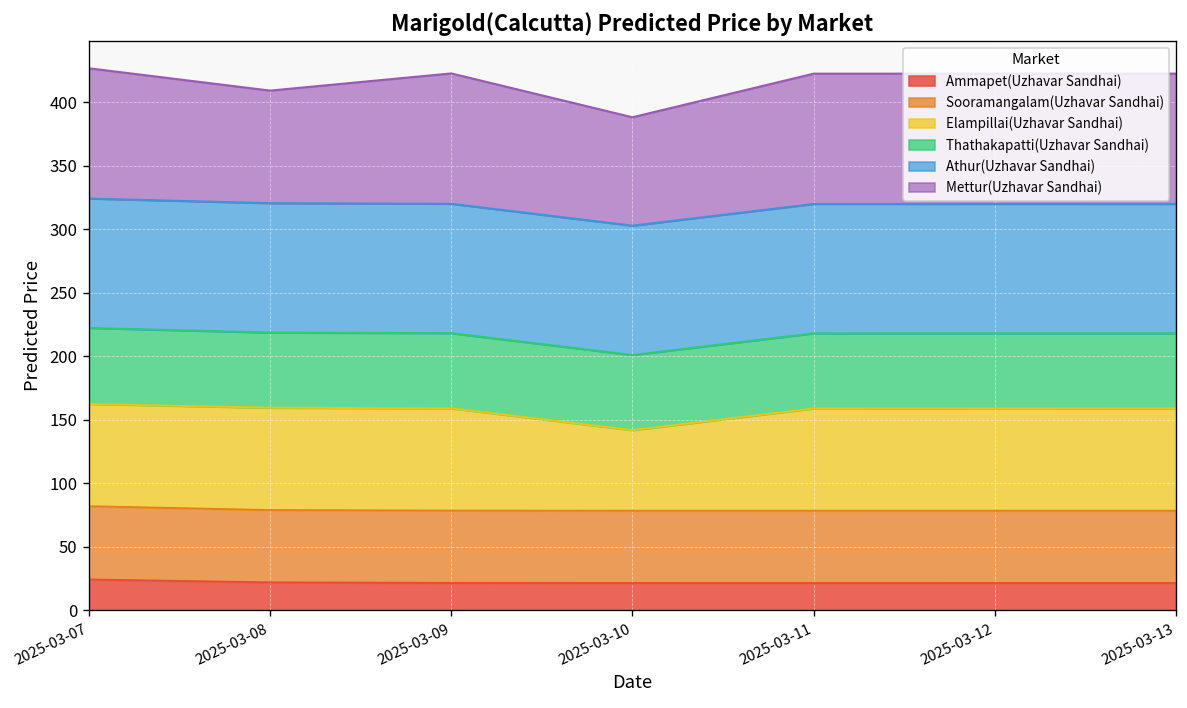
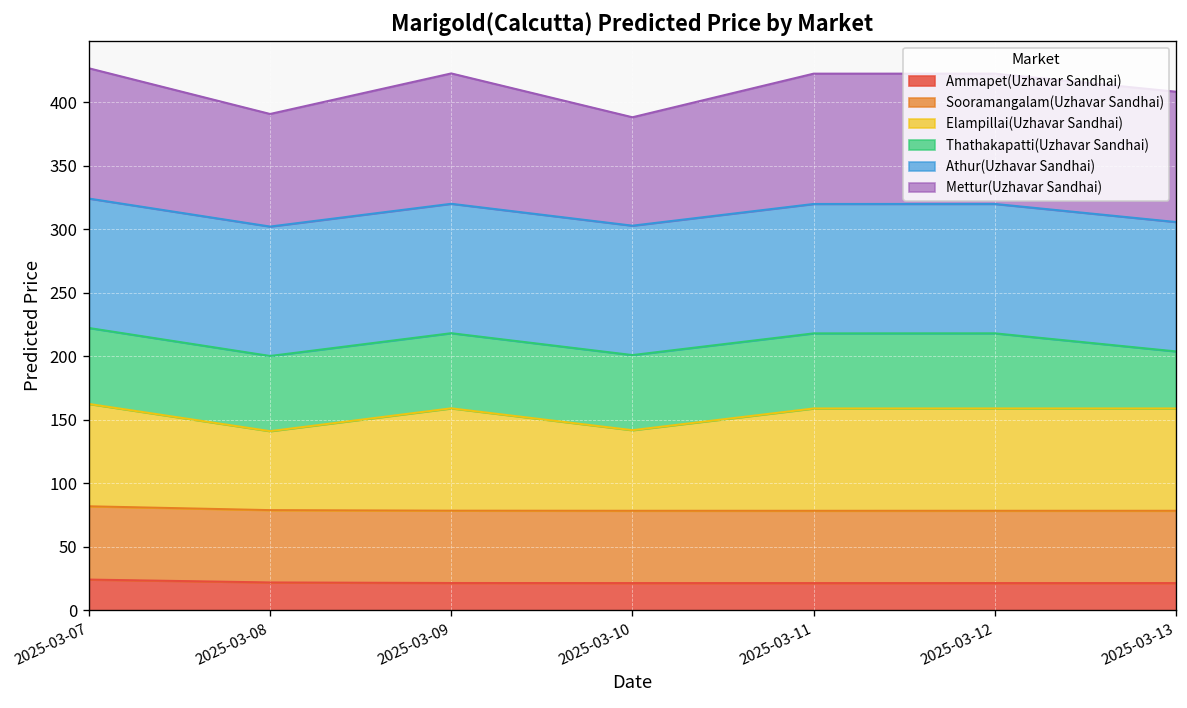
Elampillai(Uzhavar Sandhai), 2025-03-08: 81 -> 62
Thathakapatti(Uzhavar Sandhai), 2025-03-13: 59 -> 45
